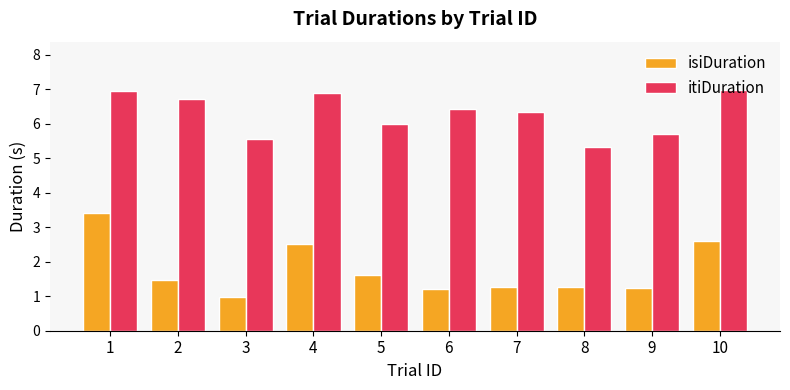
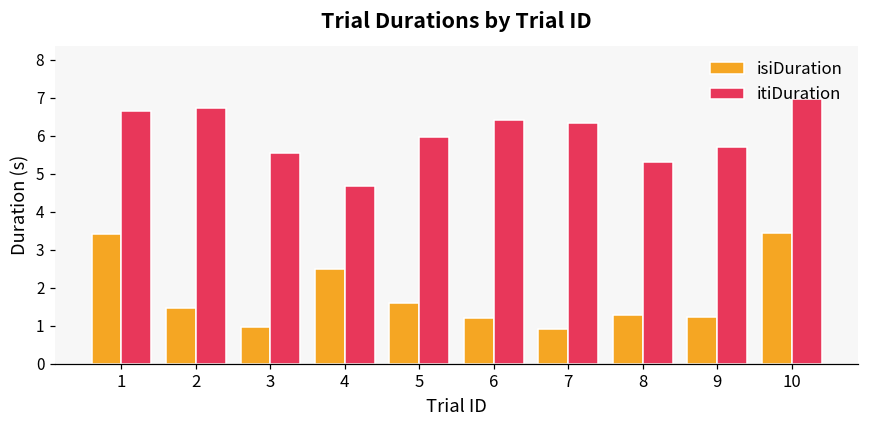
itiDuration, 1: 6.9 -> 6.7
itiDuration, 4: 6.9 -> 4.7
isiDuration, 7: 1.3 -> 0.9
isiDuration, 10: 2.6 -> 3.4
